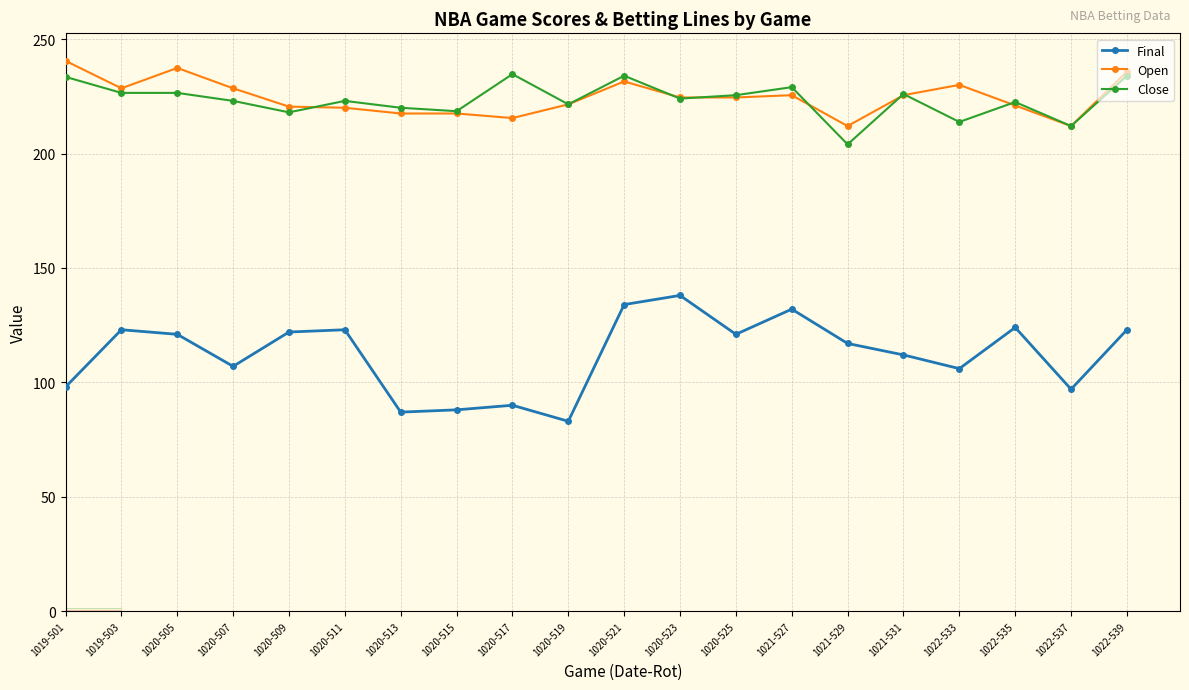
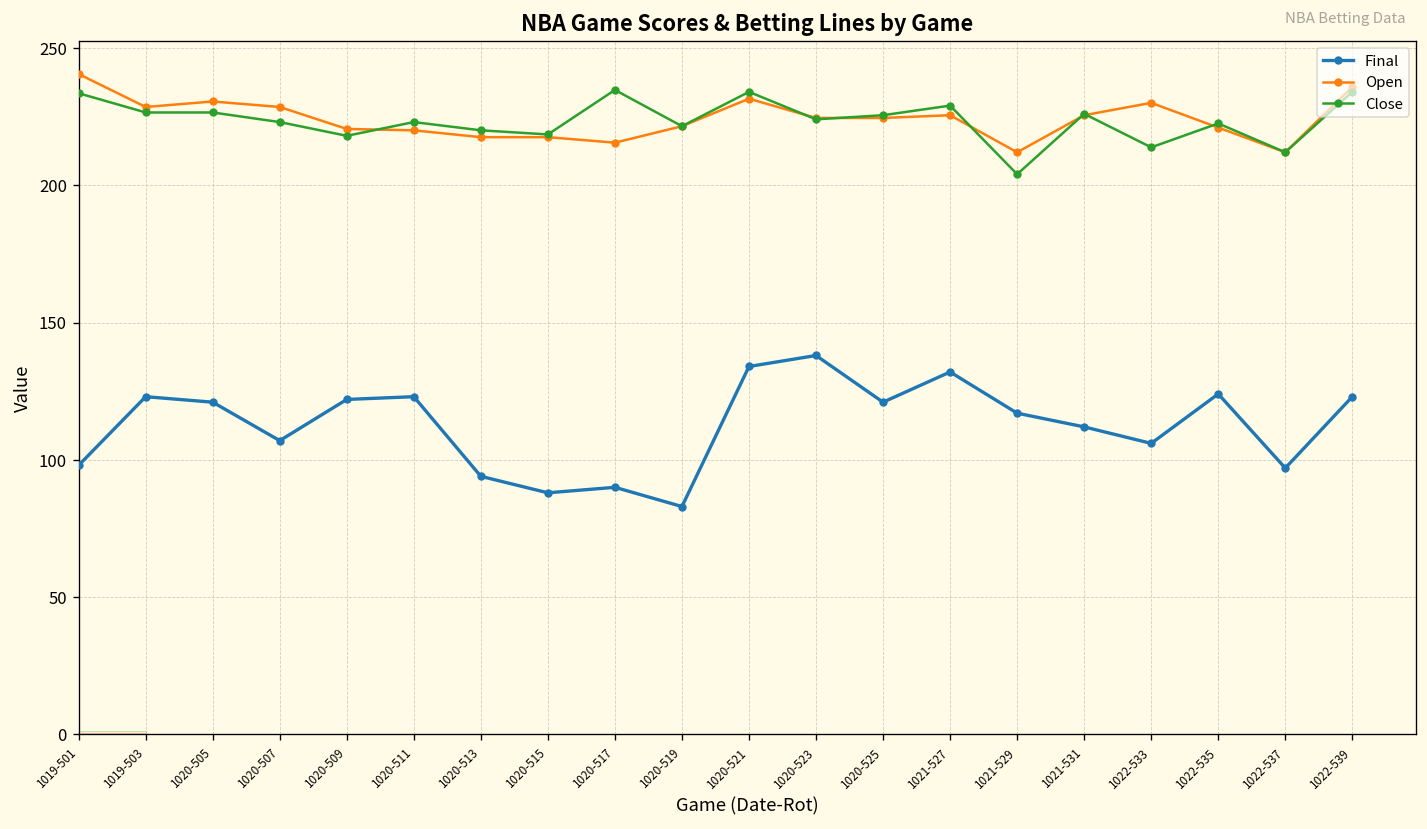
Open, 1020-505: 237 -> 231
Final, 1020-513: 87 -> 94
